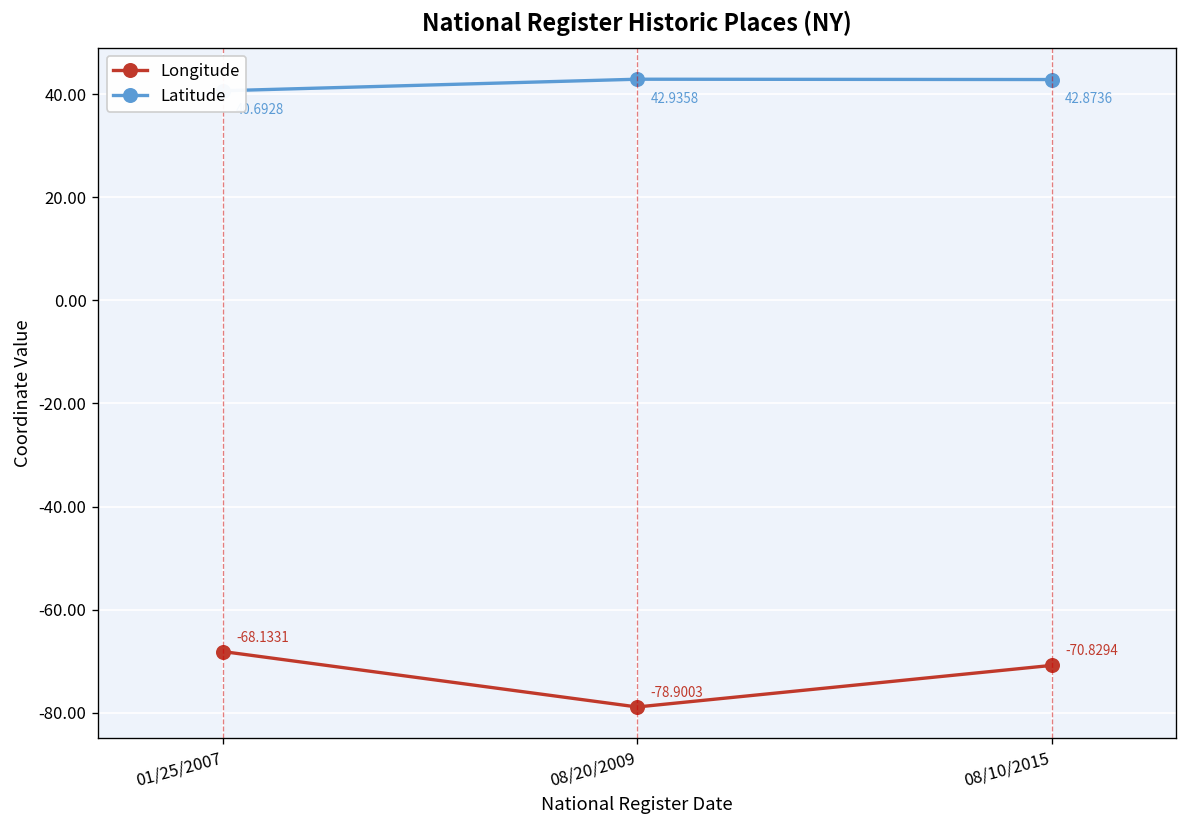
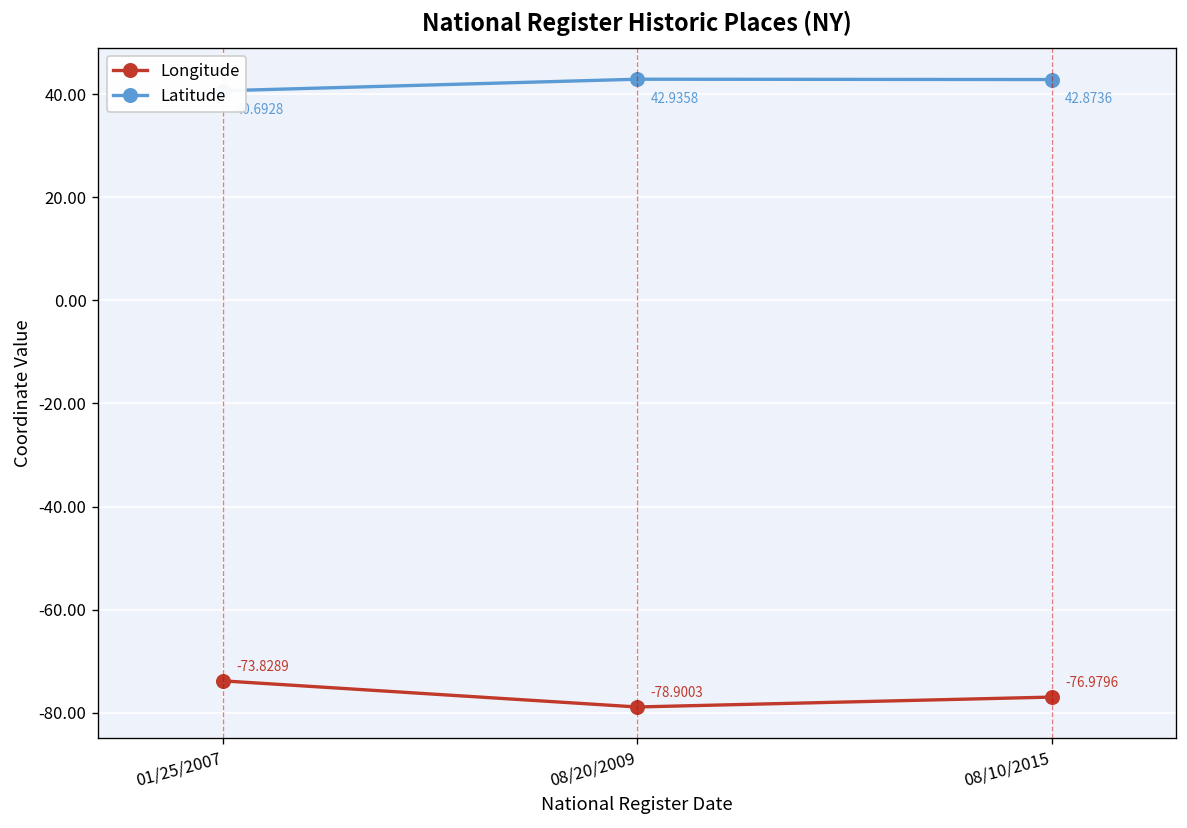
Longitude, 01/25/2007: -68.1331 -> -73.8289
Longitude, 08/10/2015: -70.8294 -> -76.9796
